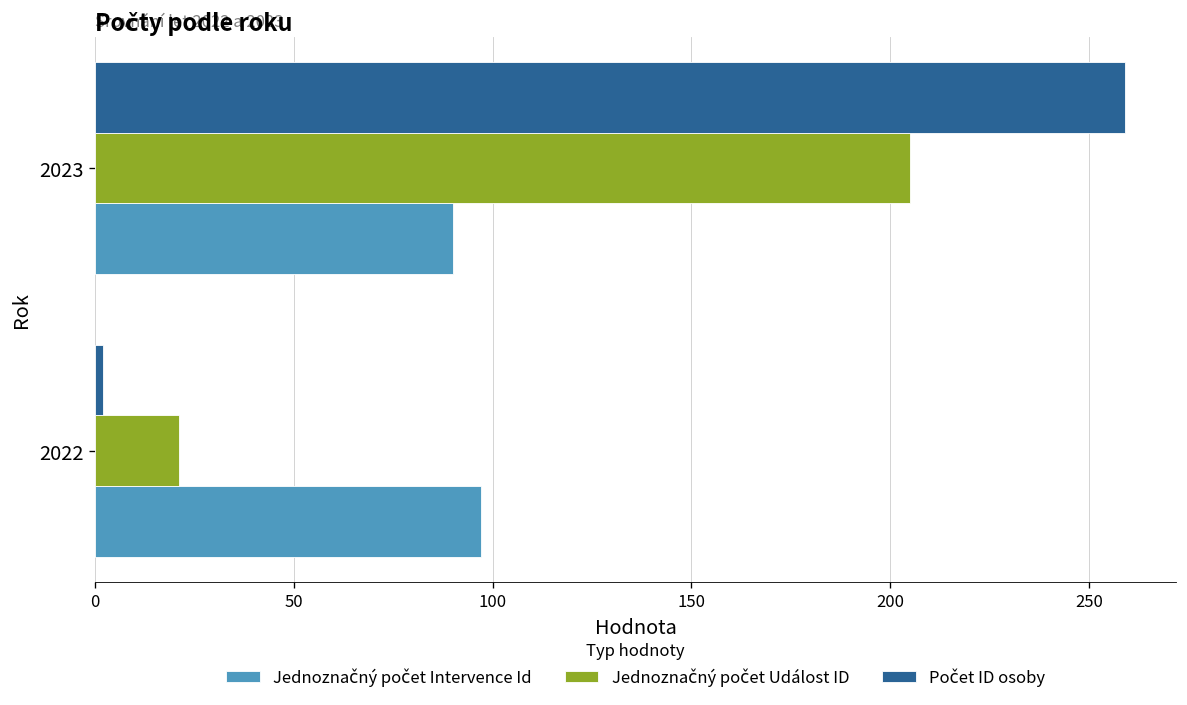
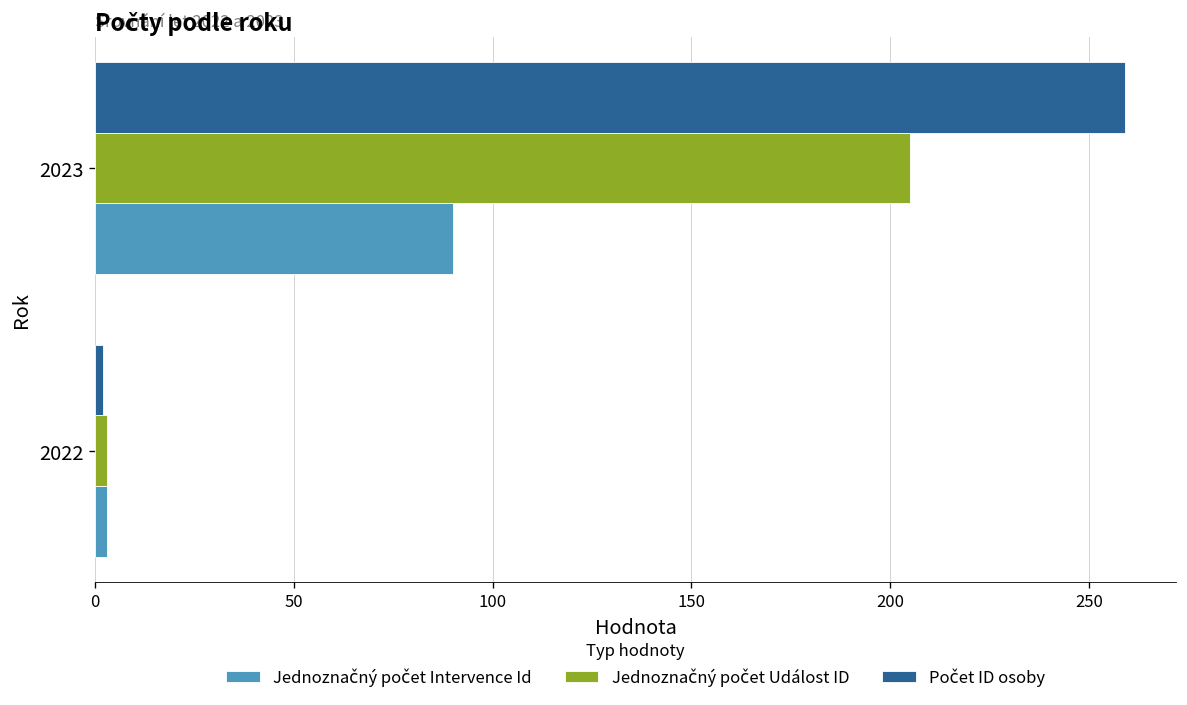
Jednoznačný počet Událost ID, 2022: 21 -> 3
Jednoznačný počet Intervence Id, 2022: 97 -> 3
